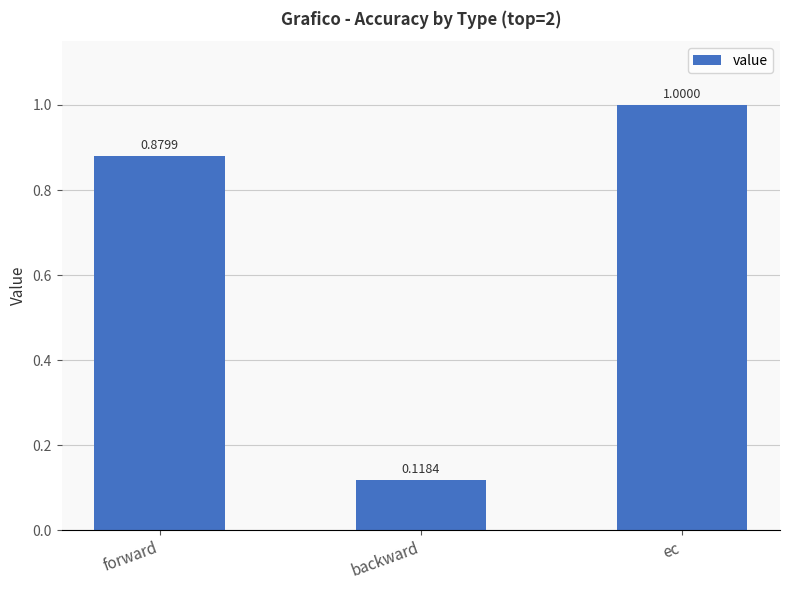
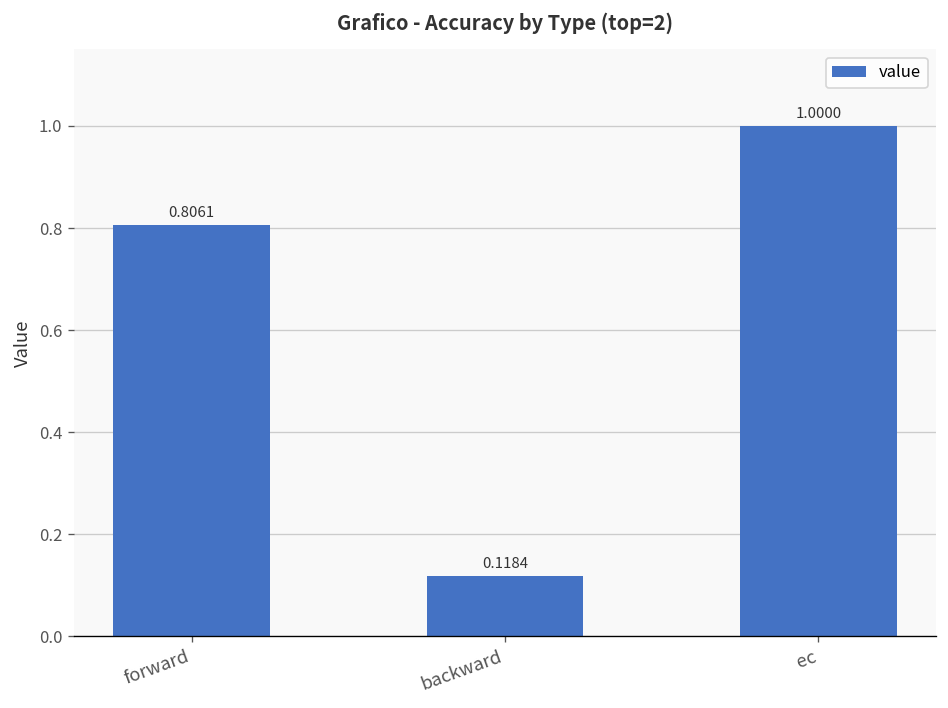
forward: 0.8799 -> 0.8061
